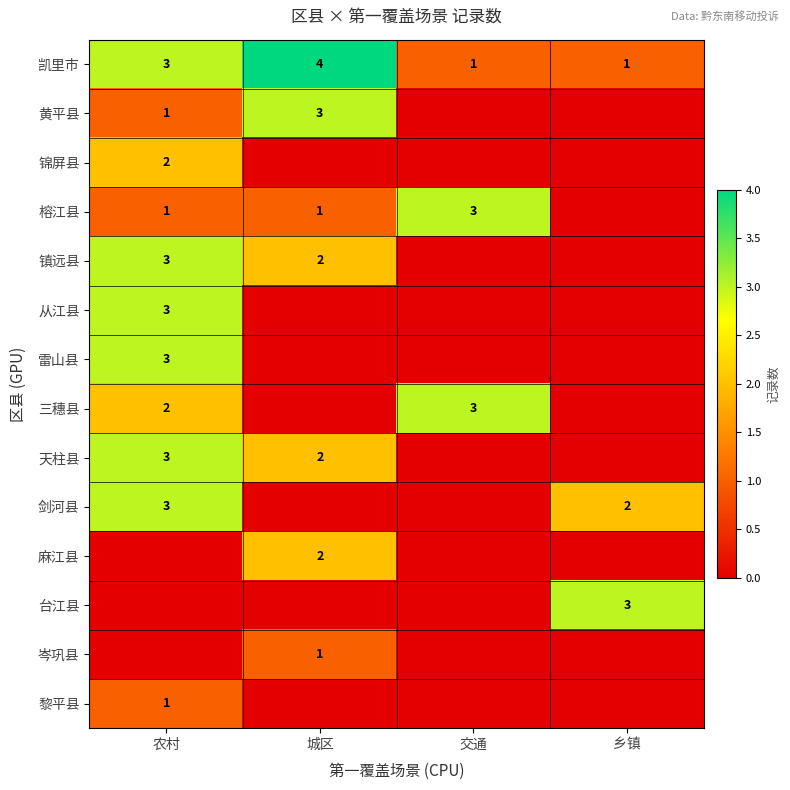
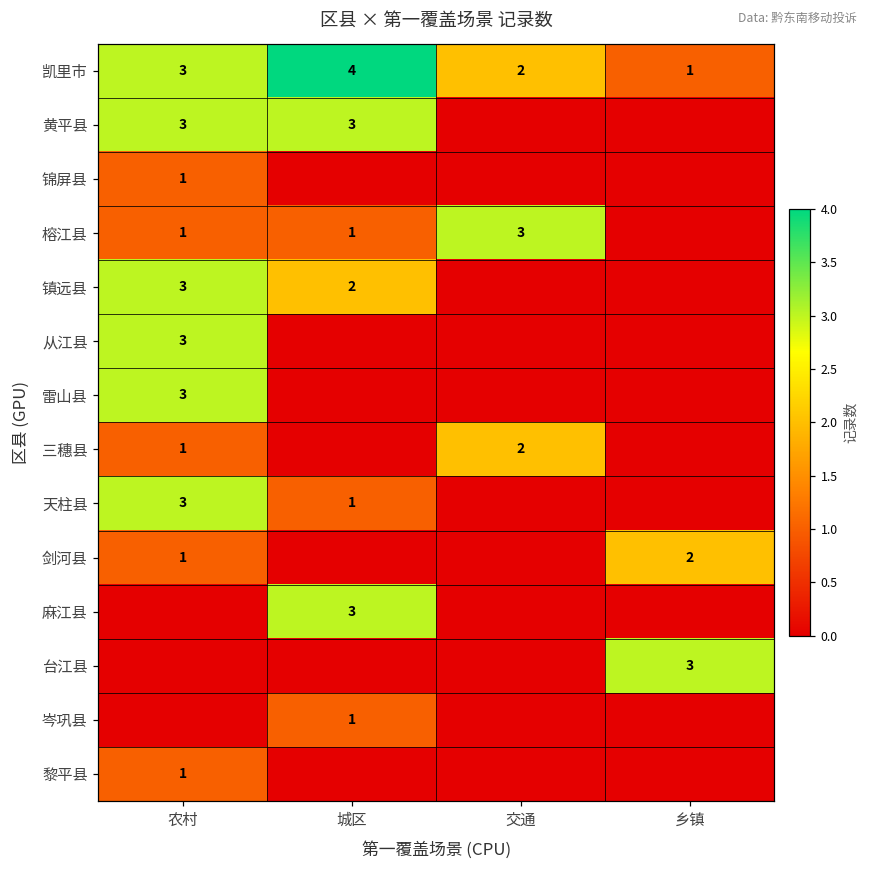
凯里市, 交通: 1 -> 2
黄平县, 农村: 1 -> 3
锦屏县, 农村: 2 -> 1
三穗县, 农村: 2 -> 1
三穗县, 交通: 3 -> 2
天柱县, 城区: 2 -> 1
剑河县, 农村: 3 -> 1
麻江县, 城区: 2 -> 3
